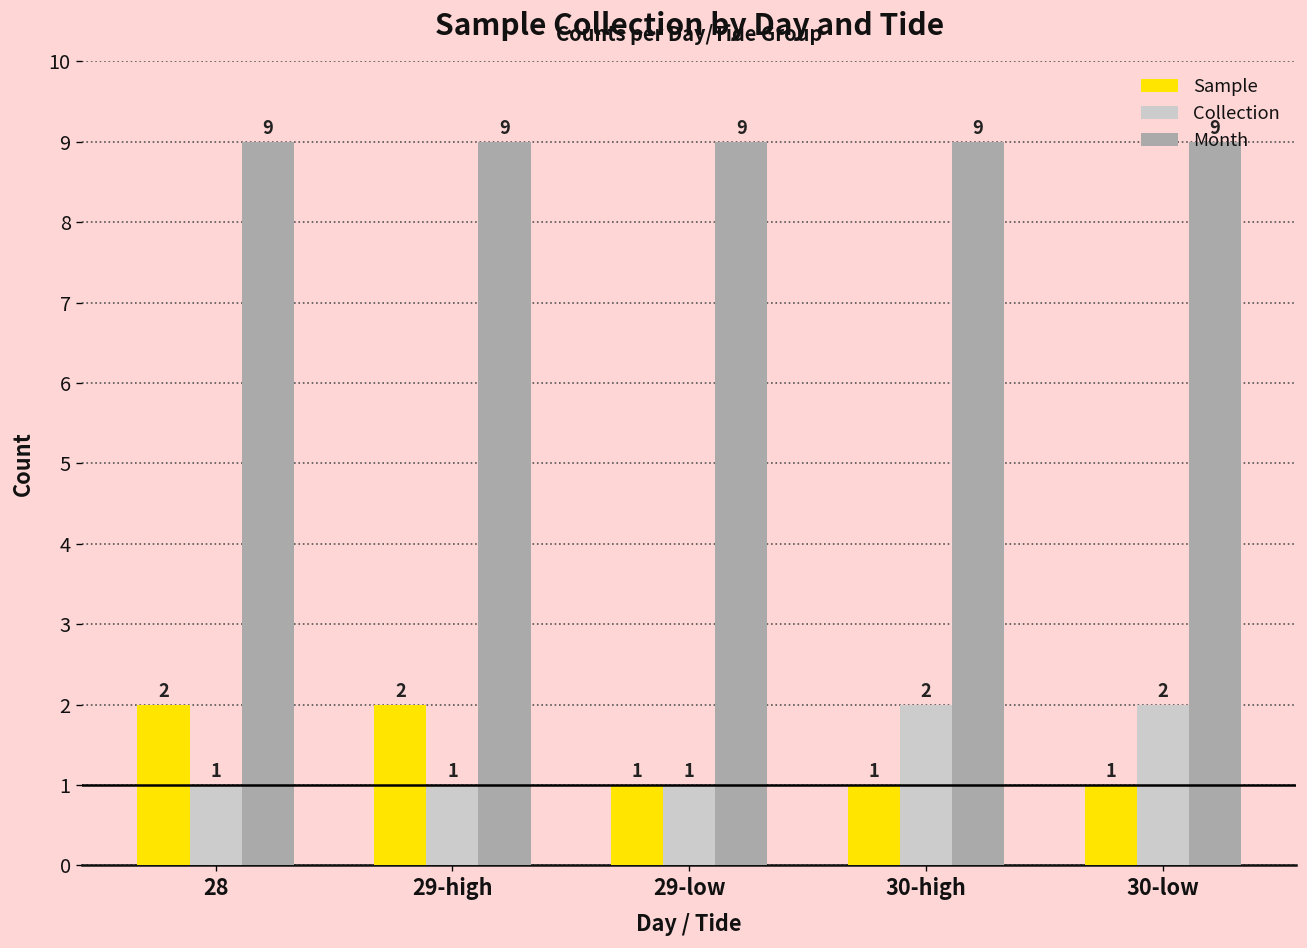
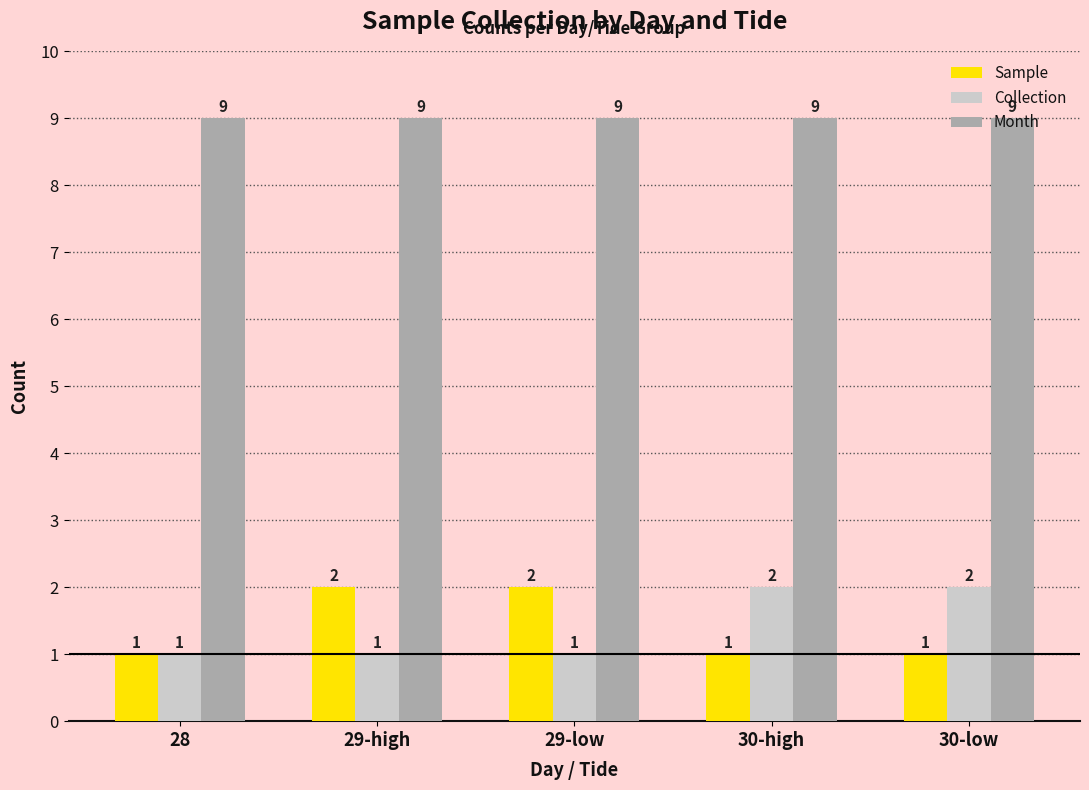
Sample, 28: 2 -> 1
Sample, 29-low: 1 -> 2
